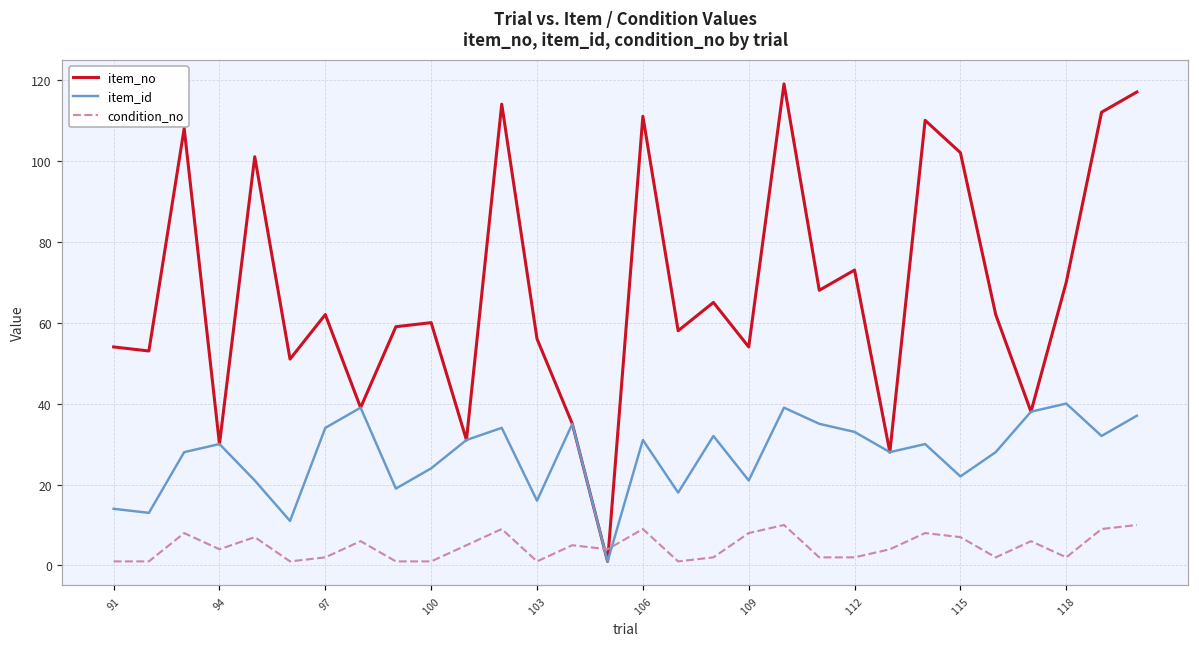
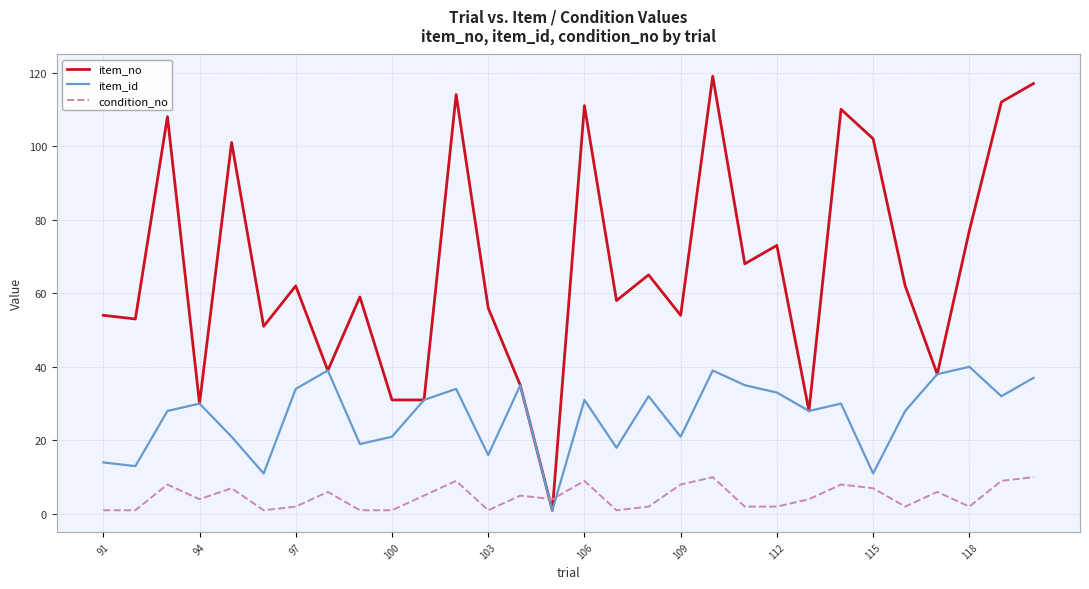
item_no, 100: 60 -> 31
item_id, 100: 24 -> 21
item_id, 115: 22 -> 11
item_no, 118: 70 -> 77
